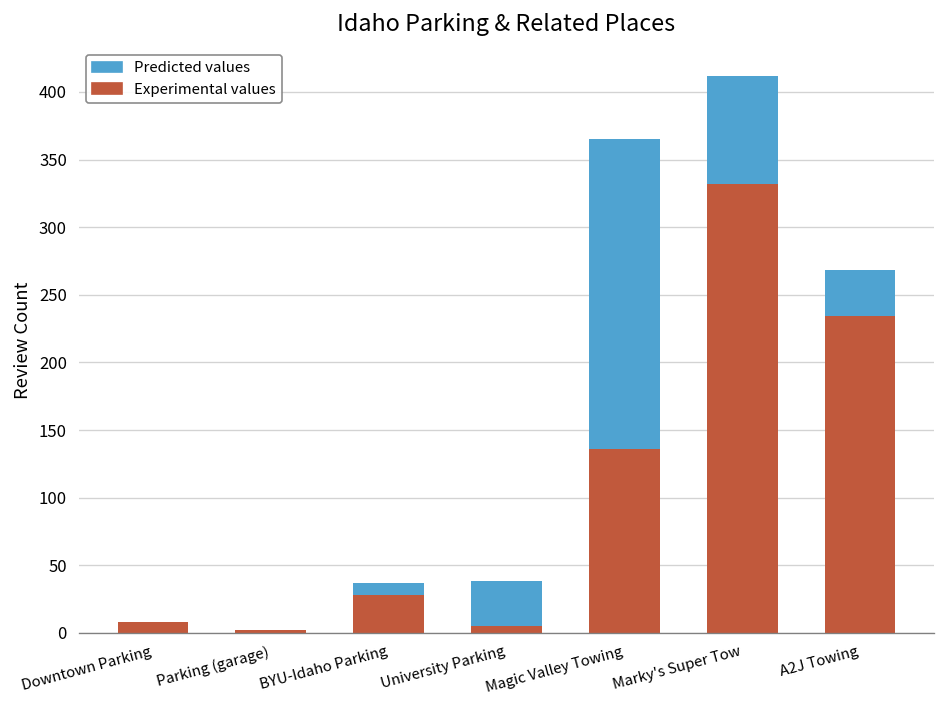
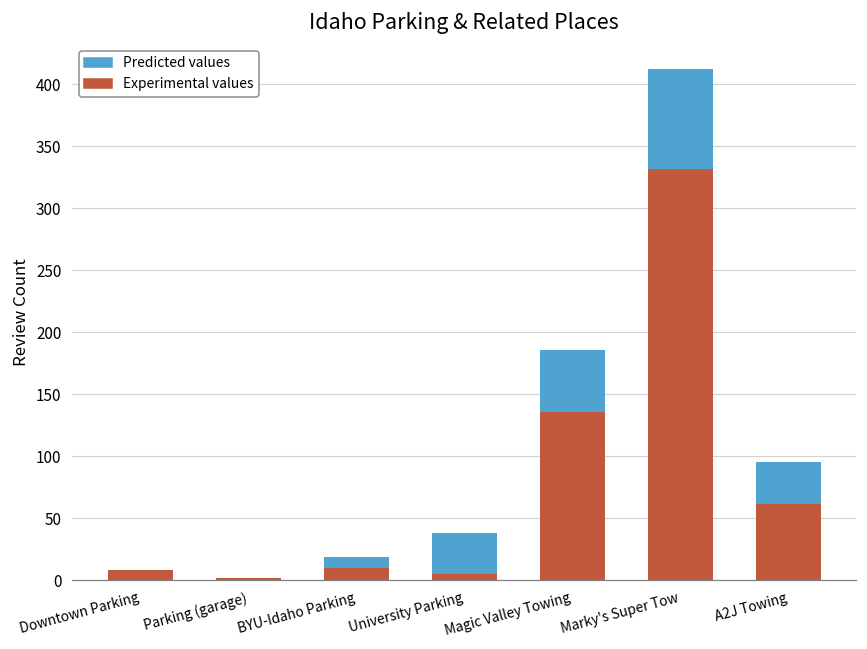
Experimental values, BYU-Idaho Parking: 28 -> 10
Predicted values, Magic Valley Towing: 229 -> 50
Experimental values, A2J Towing: 234 -> 61
